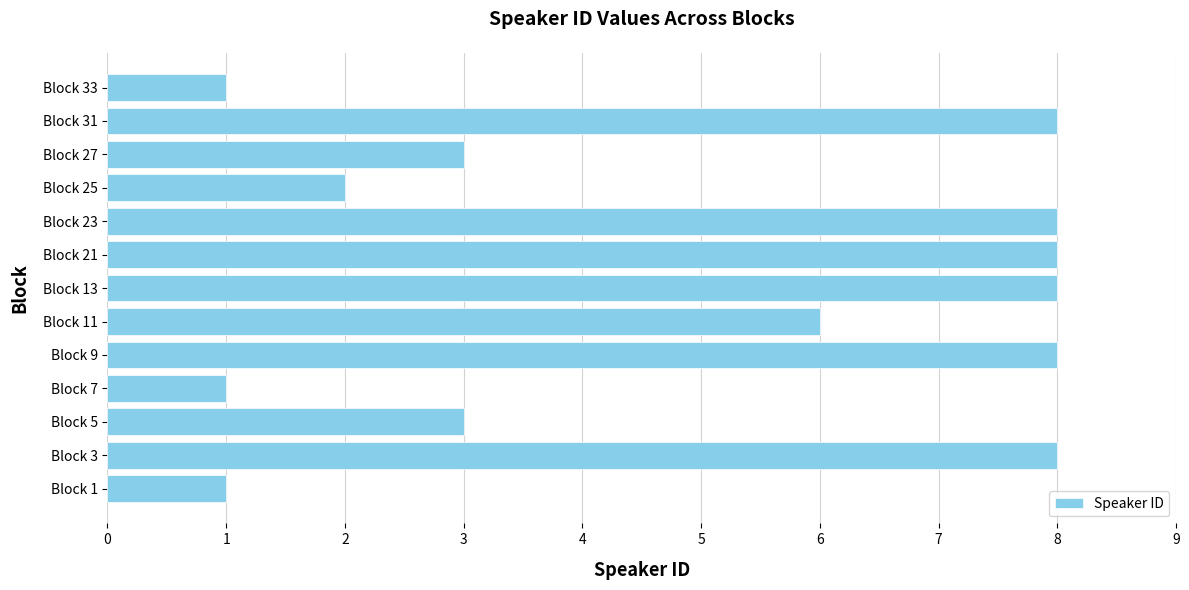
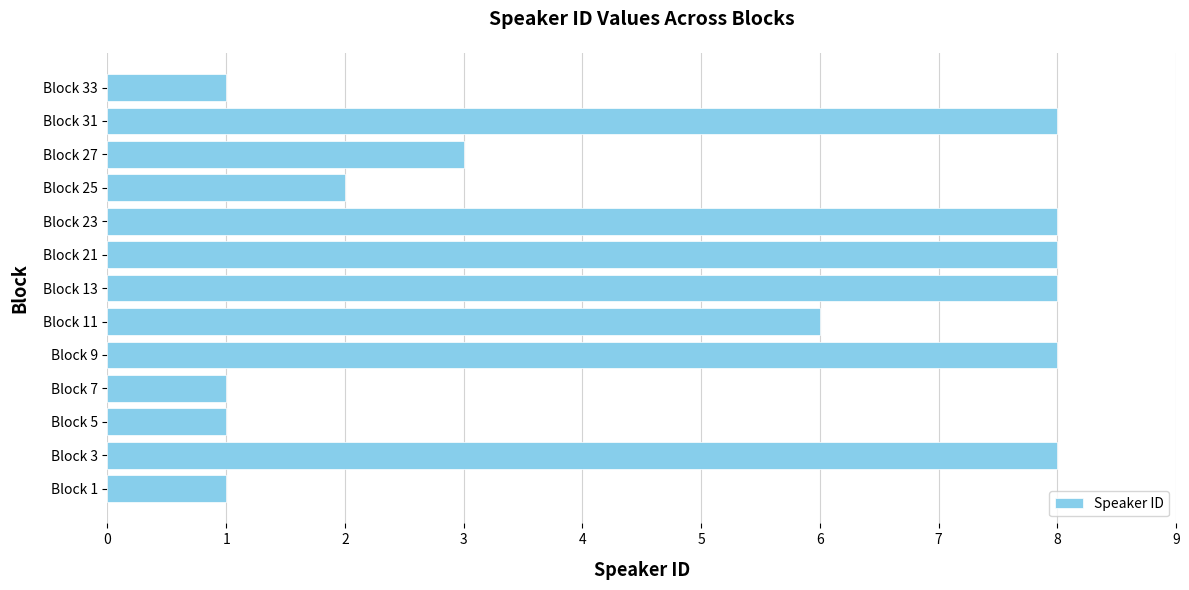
Block 5: 3 -> 1
